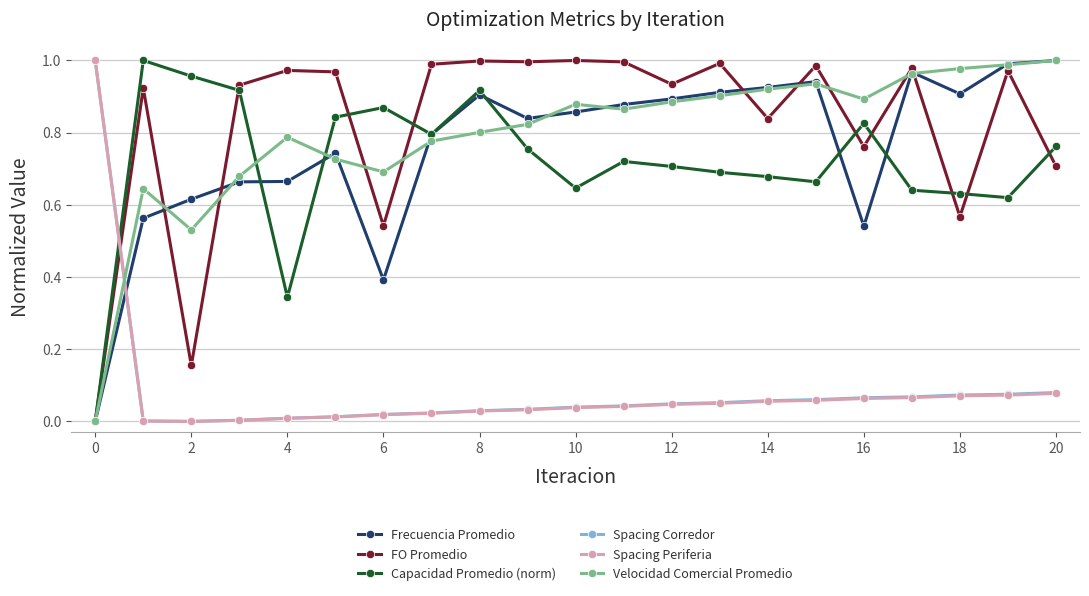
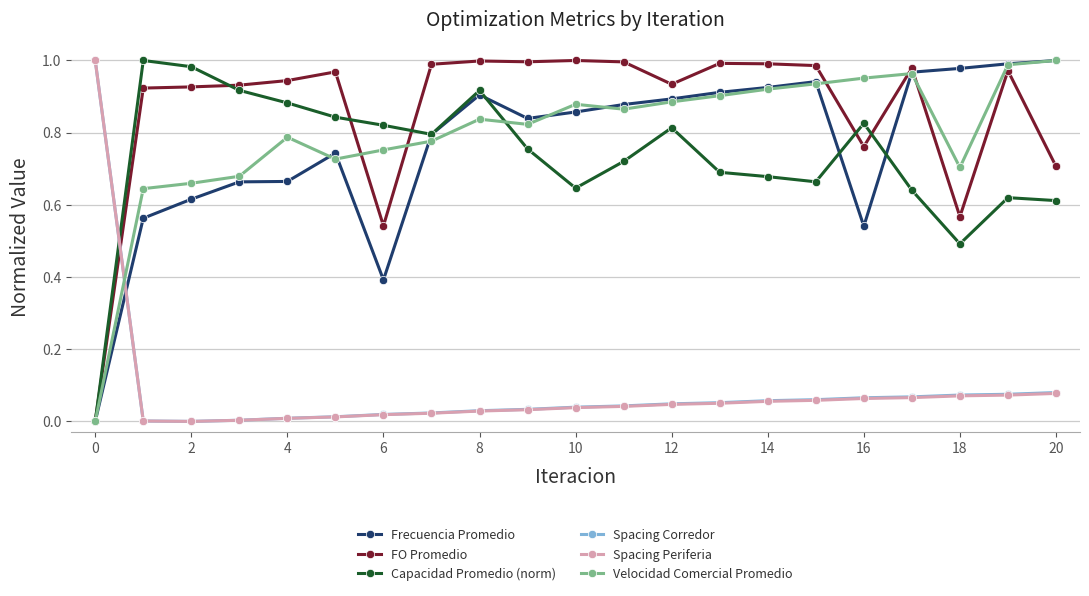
FO Promedio, 2: 0.15 -> 0.93
Capacidad Promedio (norm), 2: 0.96 -> 0.98
Velocidad Comercial Promedio, 2: 0.53 -> 0.66
FO Promedio, 4: 0.97 -> 0.94
Capacidad Promedio (norm), 4: 0.34 -> 0.88
Capacidad Promedio (norm), 6: 0.87 -> 0.82
Velocidad Comercial Promedio, 6: 0.69 -> 0.75
Velocidad Comercial Promedio, 8: 0.80 -> 0.84
Capacidad Promedio (norm), 12: 0.71 -> 0.81
FO Promedio, 14: 0.84 -> 0.99
Velocidad Comercial Promedio, 16: 0.89 -> 0.95
Frecuencia Promedio, 18: 0.91 -> 0.98
Capacidad Promedio (norm), 18: 0.63 -> 0.49
Velocidad Comercial Promedio, 18: 0.98 -> 0.70
Capacidad Promedio (norm), 20: 0.76 -> 0.61
